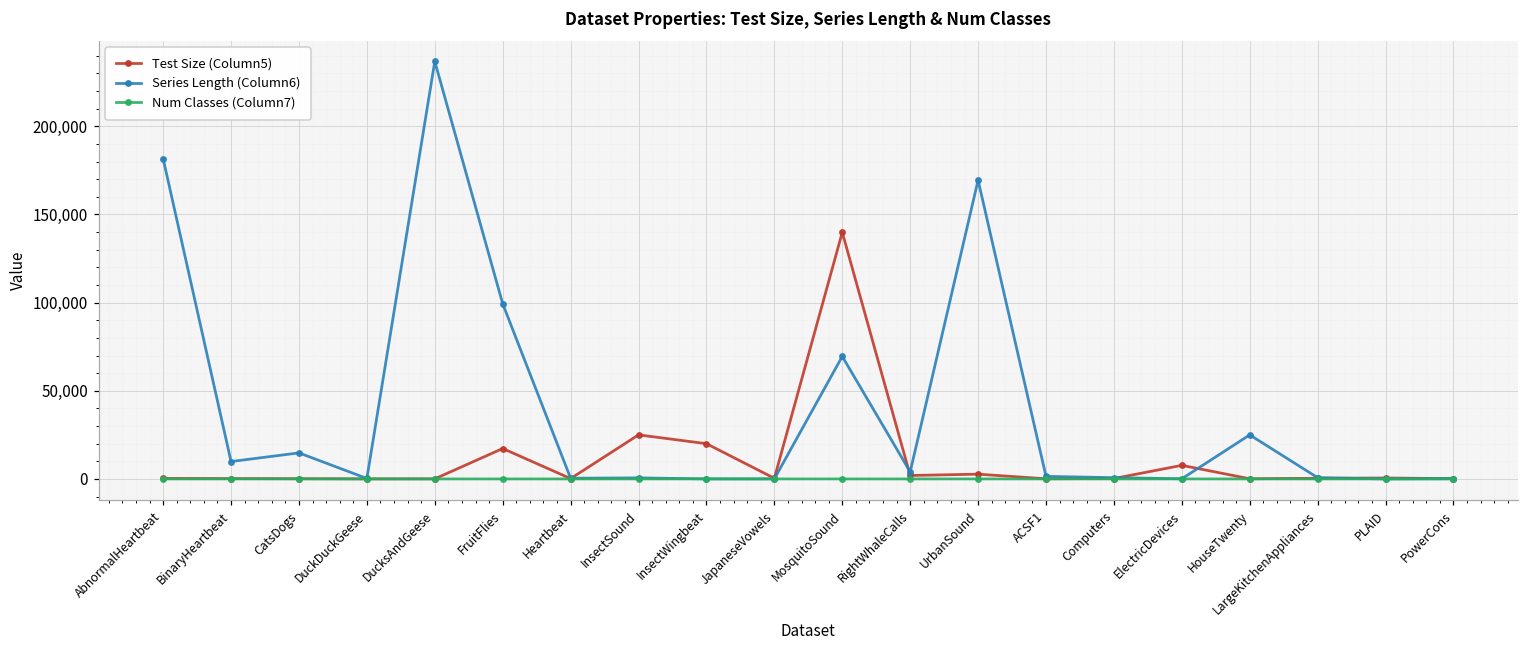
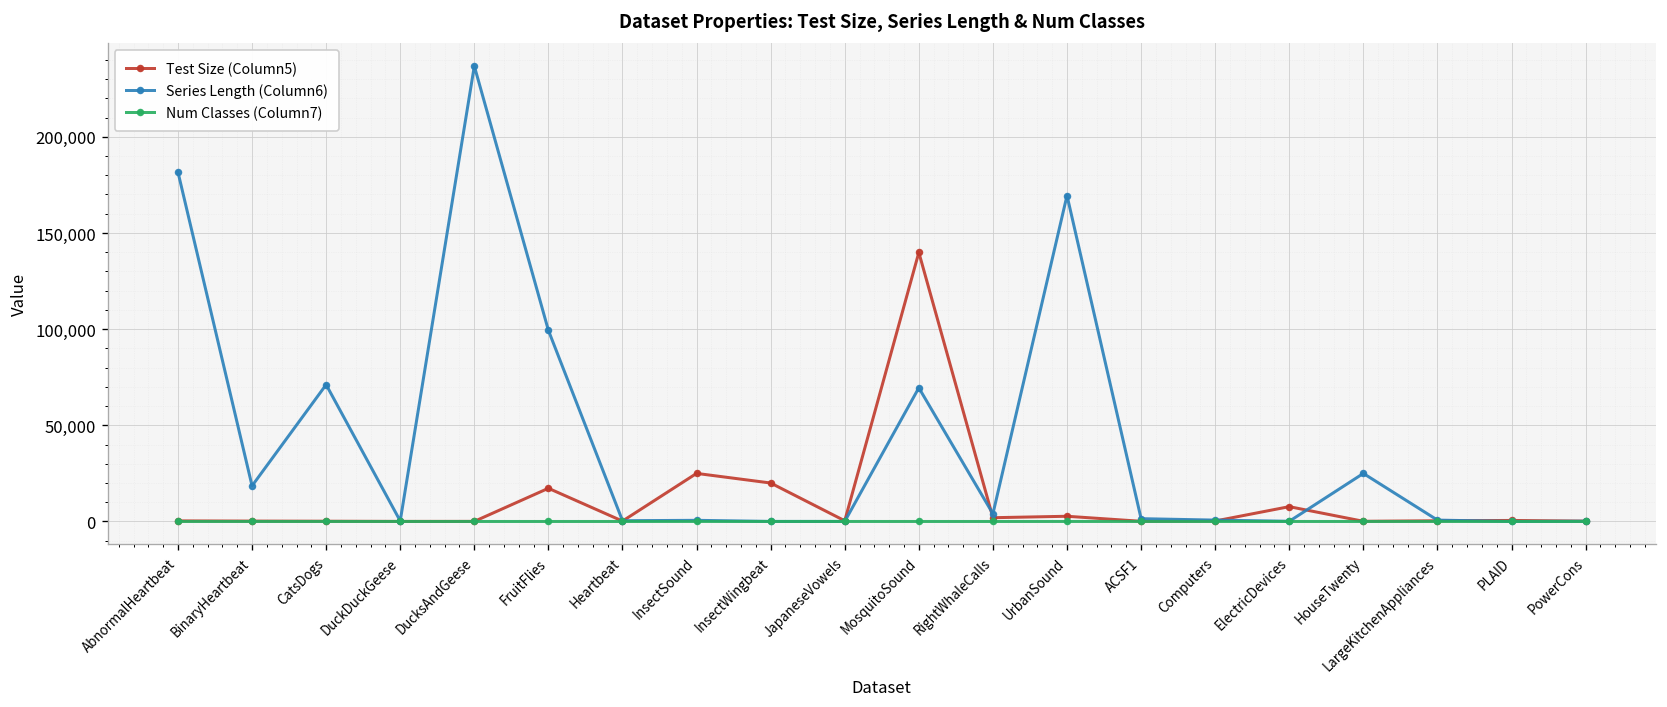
Series Length (Column6), BinaryHeartbeat: 10,000 -> 19,000
Series Length (Column6), CatsDogs: 15,000 -> 71,000
